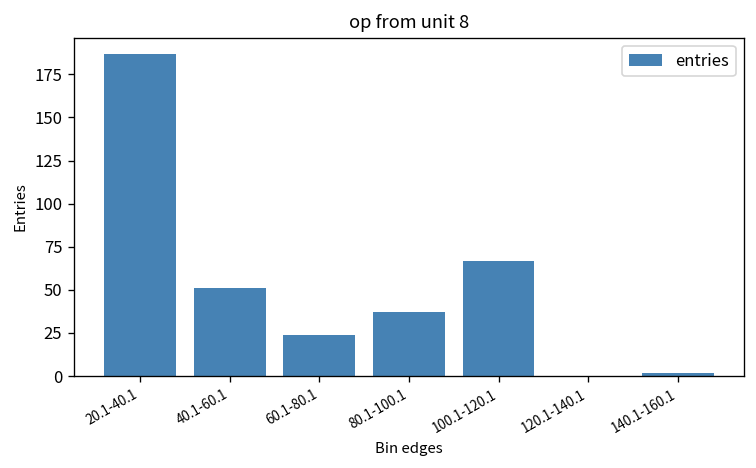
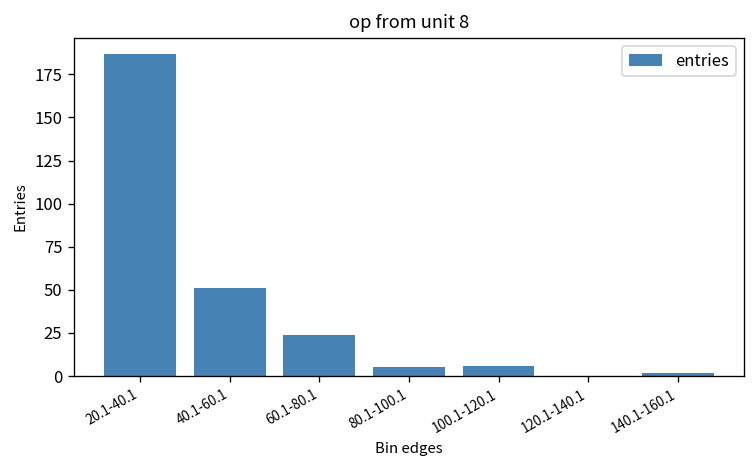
80.1-100.1: 37 -> 5
100.1-120.1: 67 -> 6
